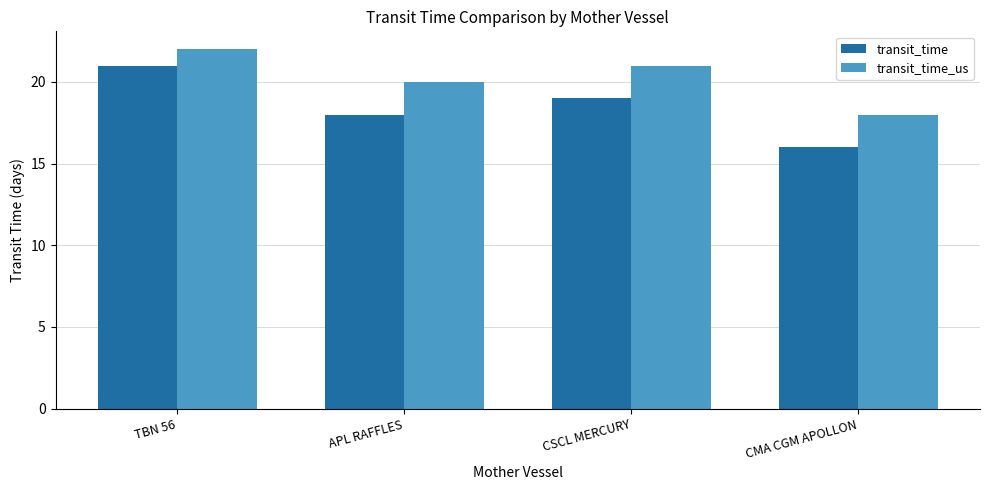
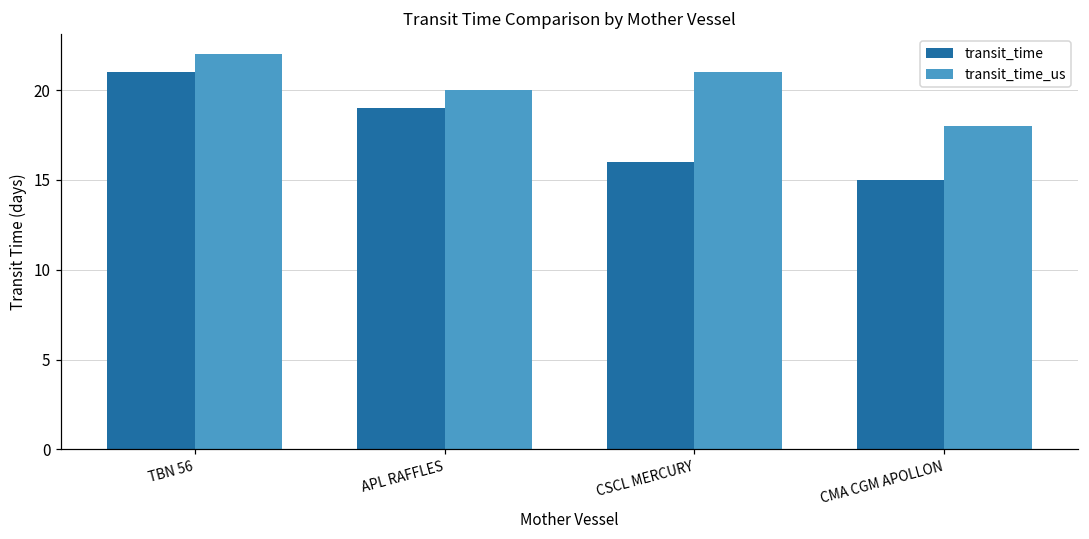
transit_time, APL RAFFLES: 18 -> 19
transit_time, CSCL MERCURY: 19 -> 16
transit_time, CMA CGM APOLLON: 16 -> 15
